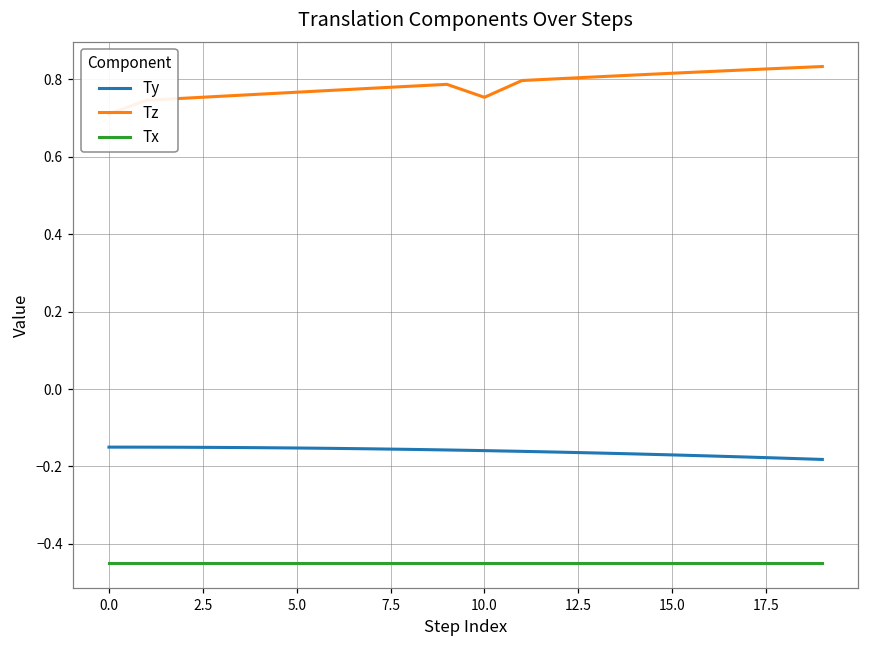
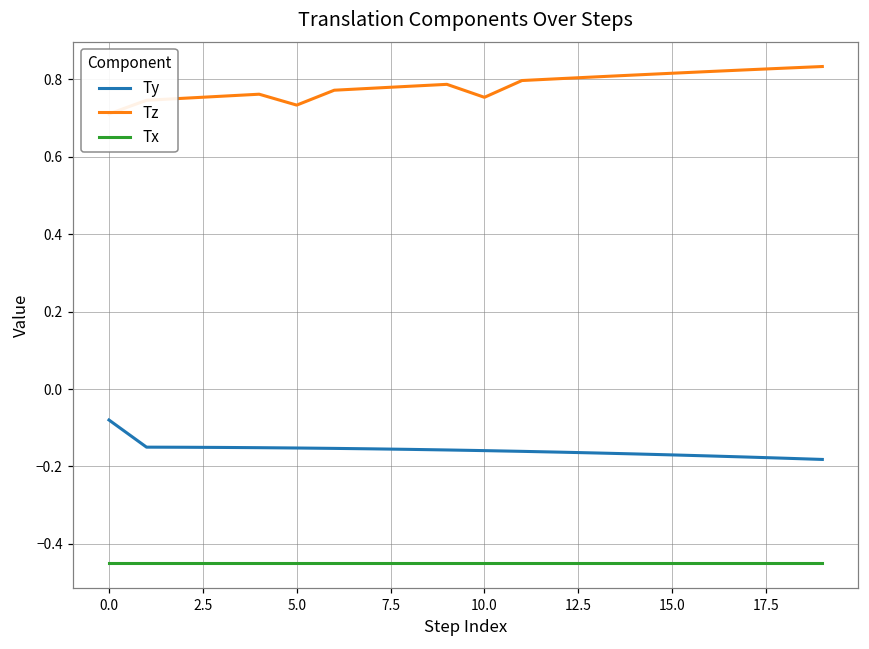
Ty, 0.0: -0.15 -> -0.08
Tz, 5.0: 0.77 -> 0.73
